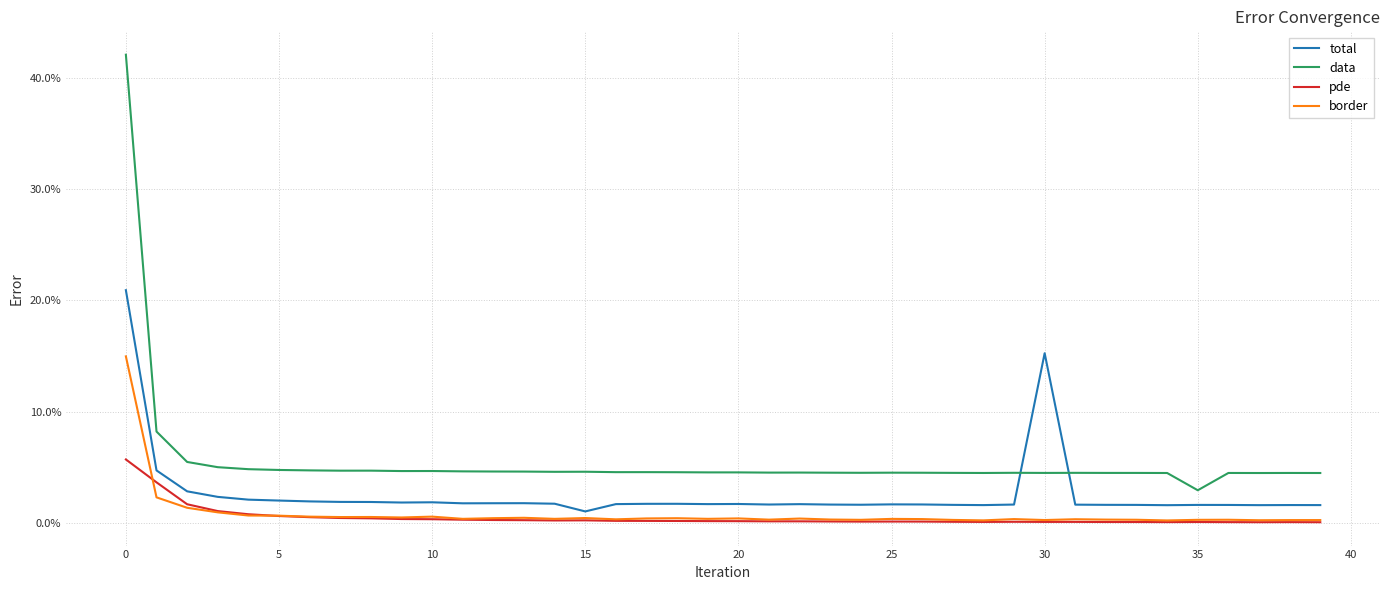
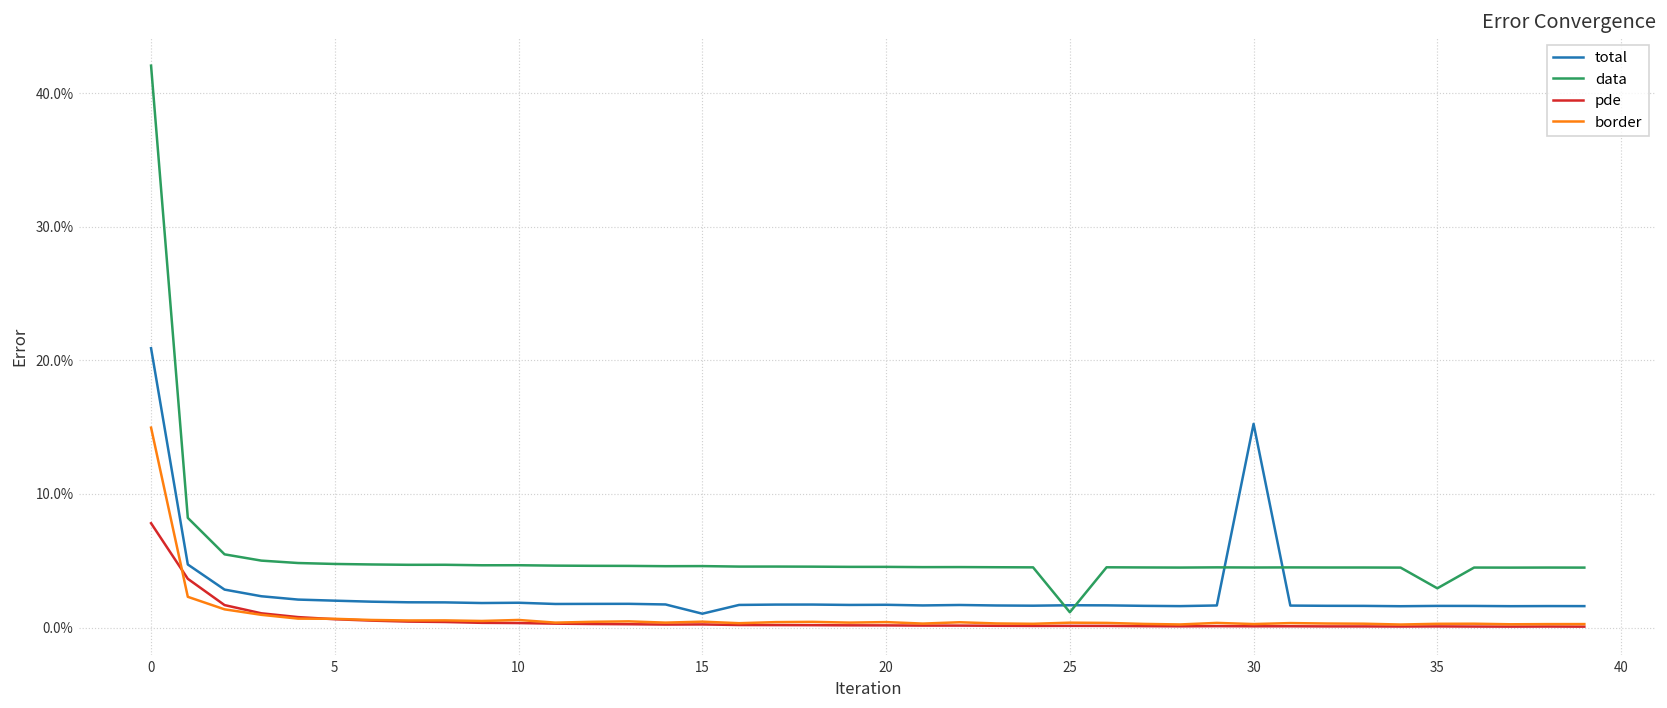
pde, 0: 5.7% -> 7.8%
data, 25: 4.5% -> 1.2%
